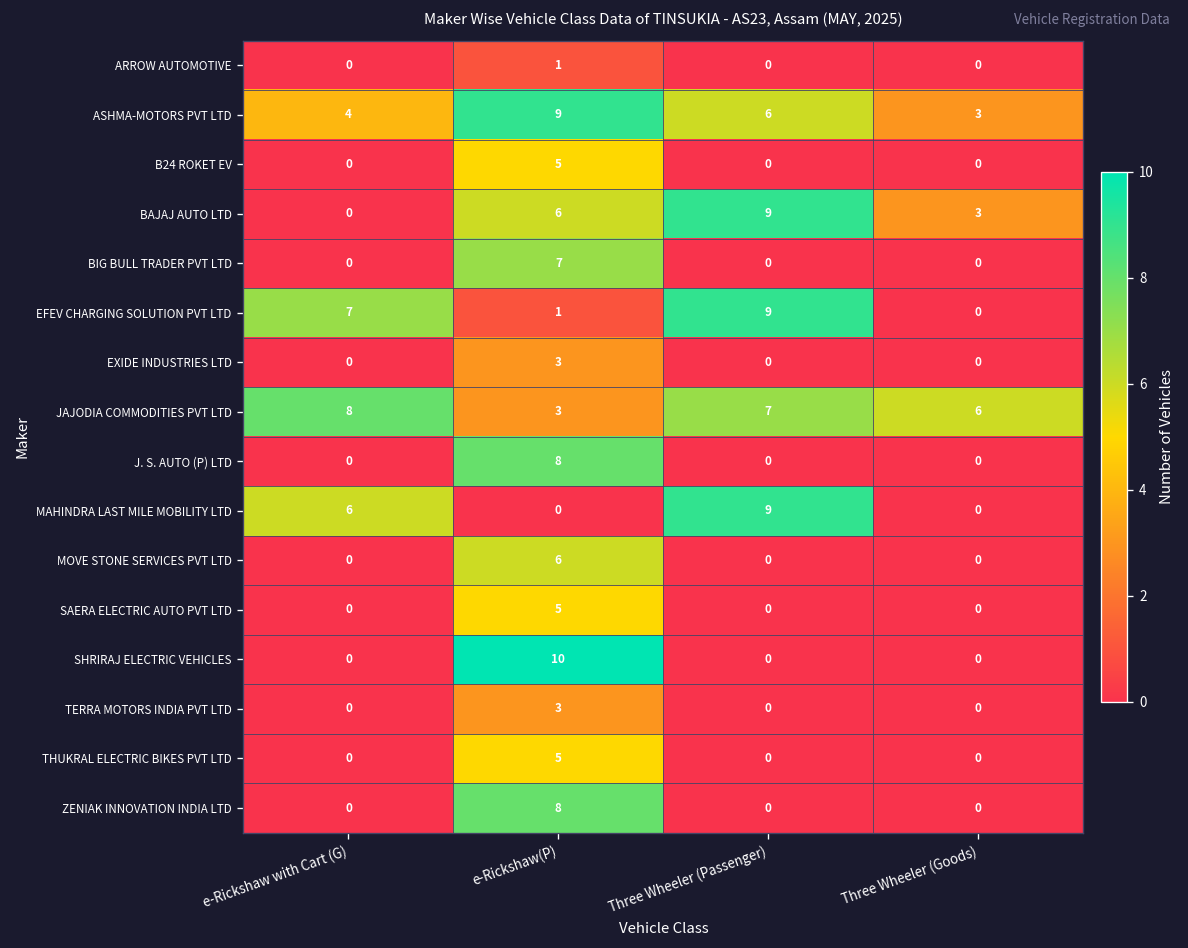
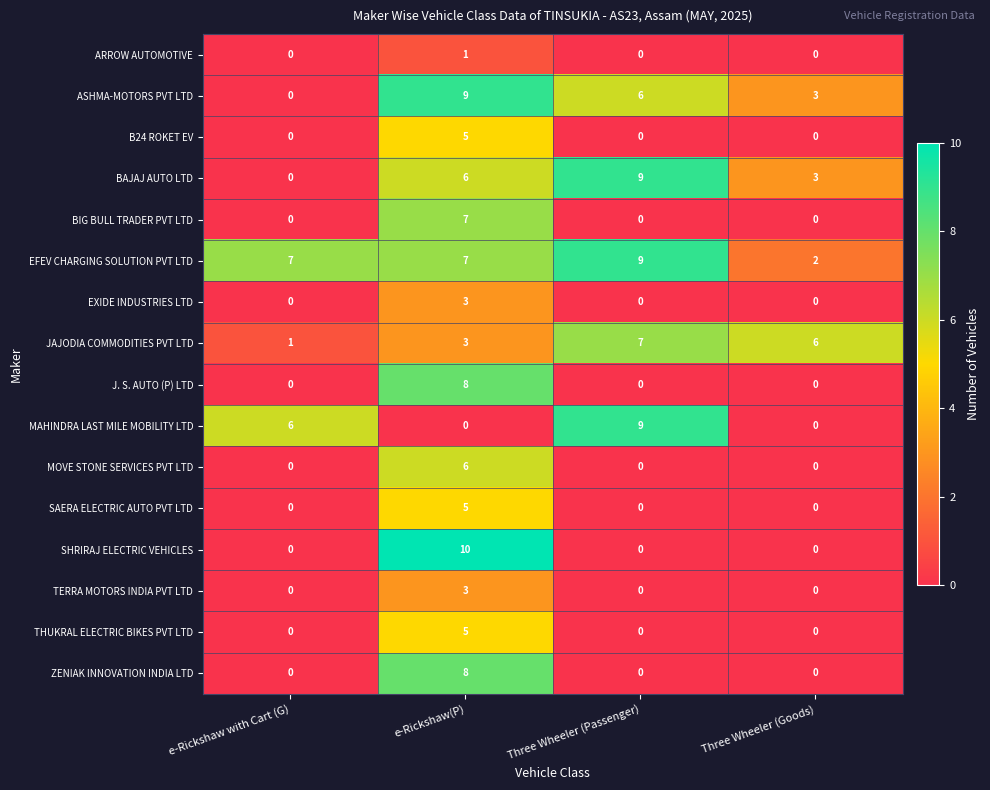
ASHMA-MOTORS PVT LTD, e-Rickshaw with Cart (G): 4 -> 0
EFEV CHARGING SOLUTION PVT LTD, e-Rickshaw(P): 1 -> 7
EFEV CHARGING SOLUTION PVT LTD, Three Wheeler (Goods): 0 -> 2
JAJODIA COMMODITIES PVT LTD, e-Rickshaw with Cart (G): 8 -> 1
